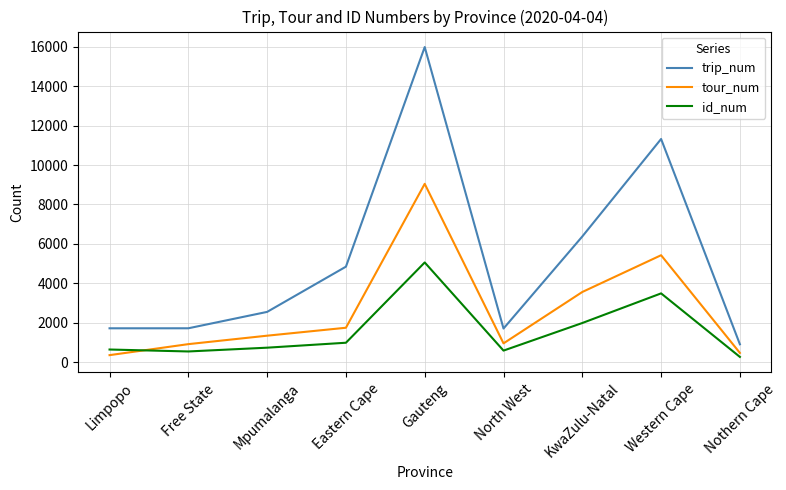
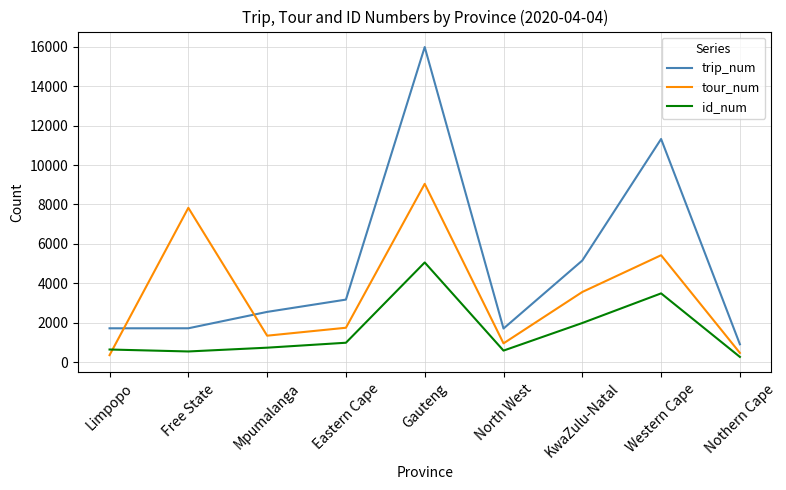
tour_num, Free State: 900 -> 7800
trip_num, Eastern Cape: 4800 -> 3200
trip_num, KwaZulu-Natal: 6400 -> 5200
